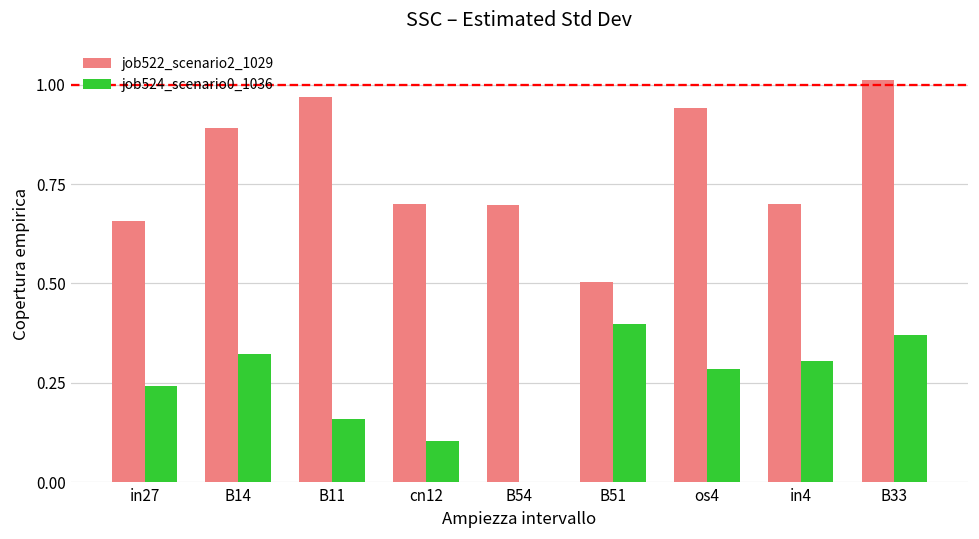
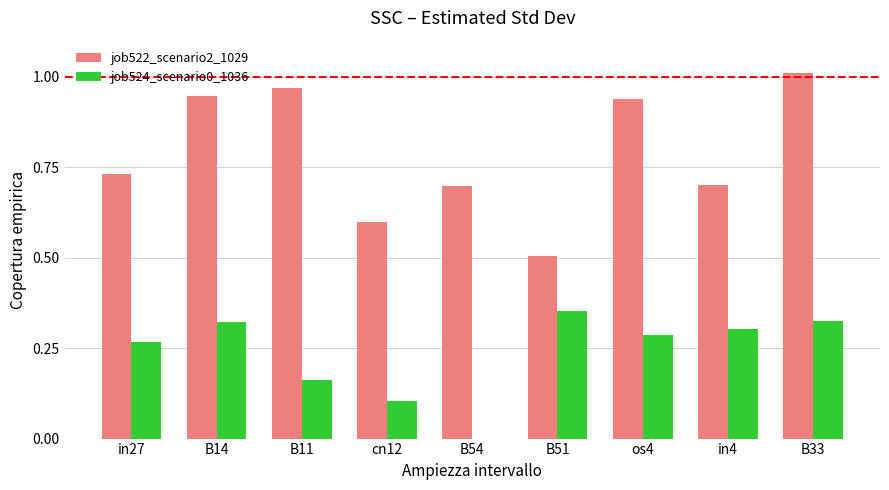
job522_scenario2_1029, in27: 0.66 -> 0.73
job524_scenario0_1036, in27: 0.24 -> 0.27
job522_scenario2_1029, B14: 0.89 -> 0.95
job522_scenario2_1029, cn12: 0.70 -> 0.60
job524_scenario0_1036, B51: 0.40 -> 0.35
job524_scenario0_1036, B33: 0.37 -> 0.32
